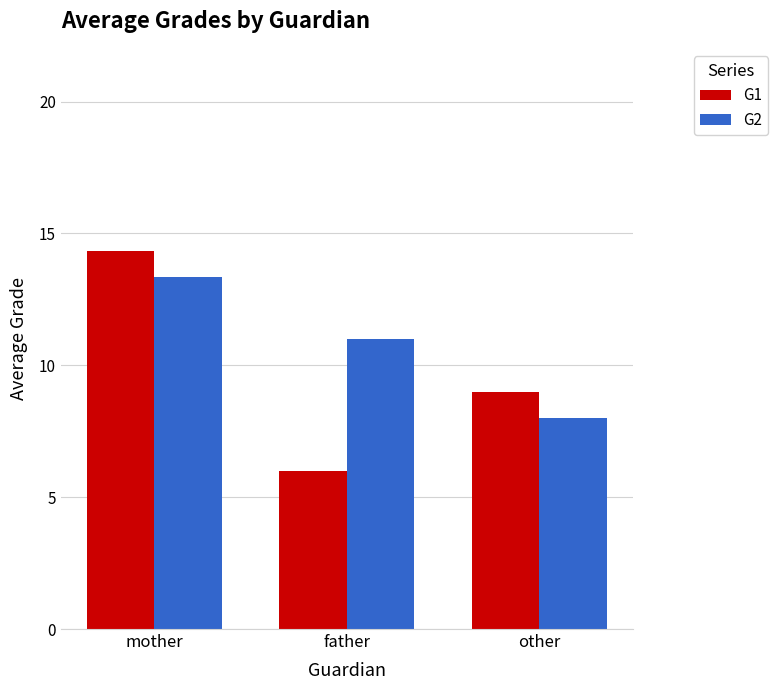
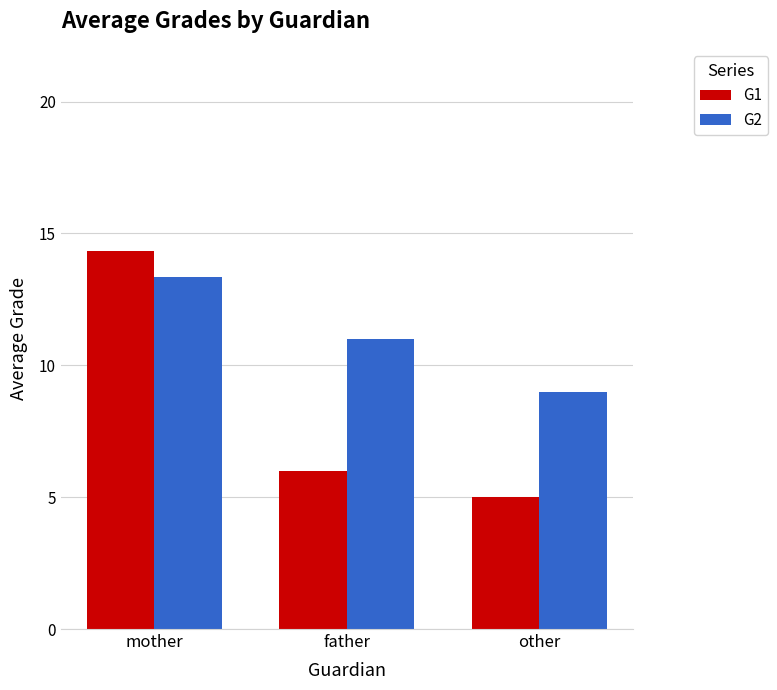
G1, other: 9 -> 5
G2, other: 8 -> 9
